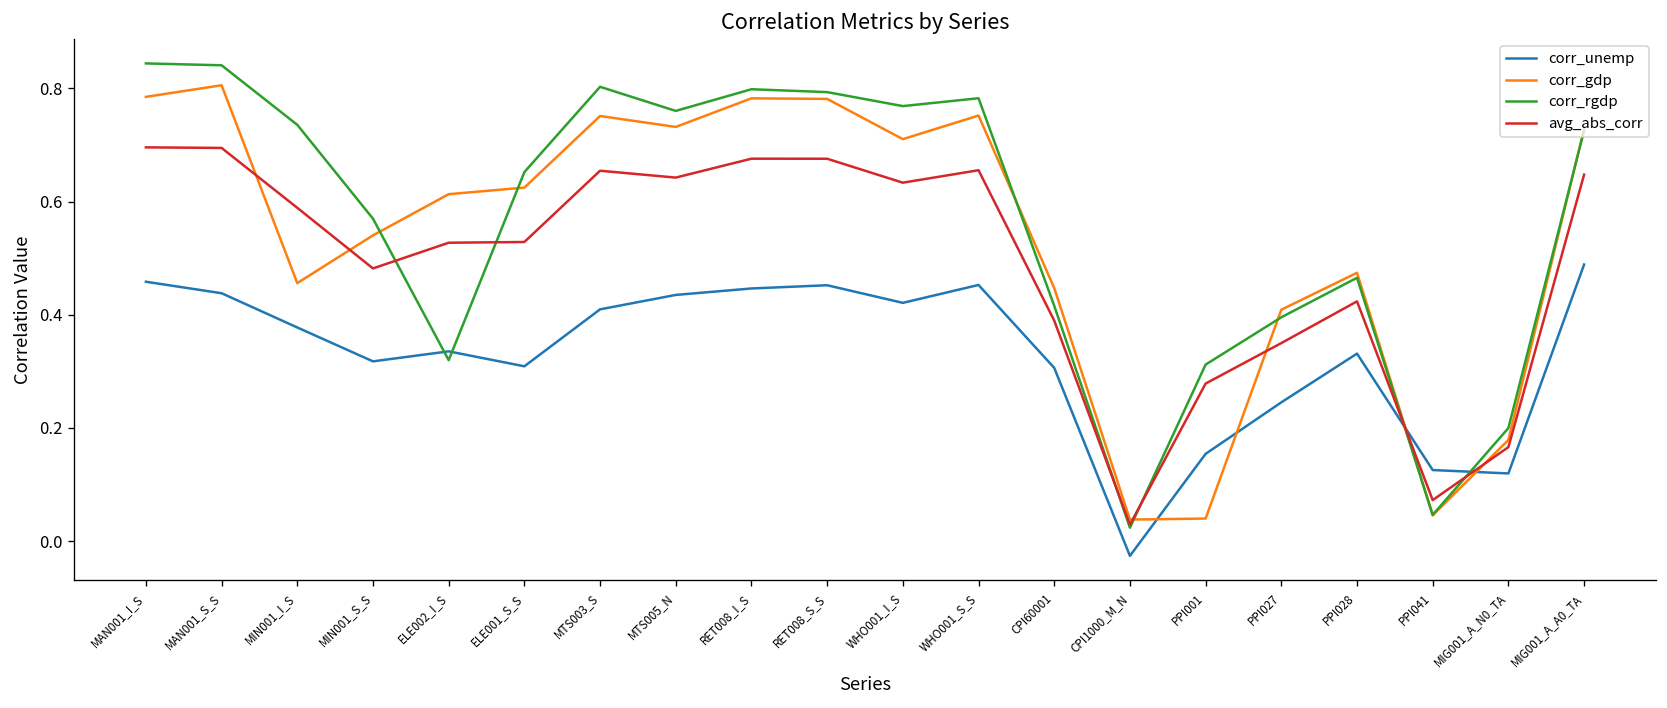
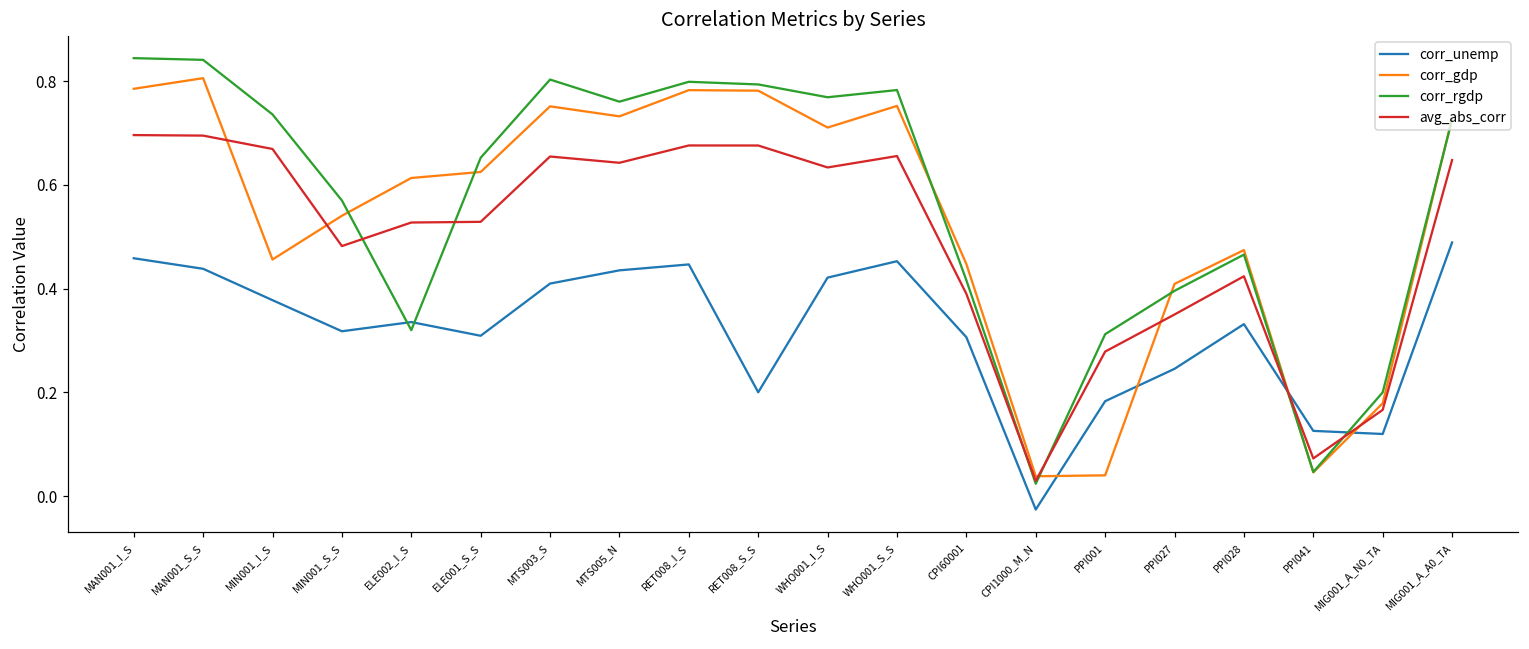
avg_abs_corr, MIN001_I_S: 0.59 -> 0.67
corr_unemp, RET008_S_S: 0.45 -> 0.20
corr_unemp, PPI001: 0.15 -> 0.18
